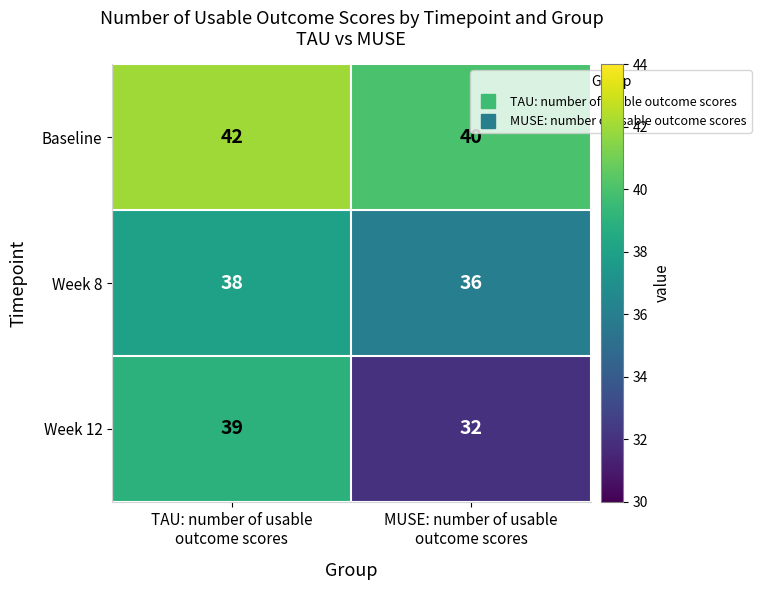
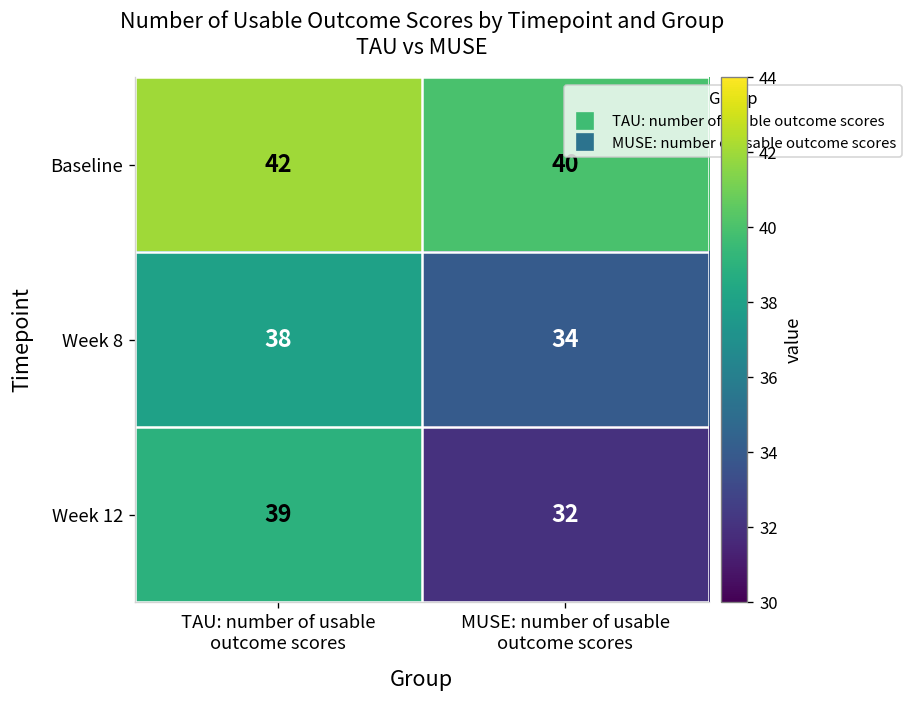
Week 8, MUSE: number of usable outcome scores: 36 -> 34
